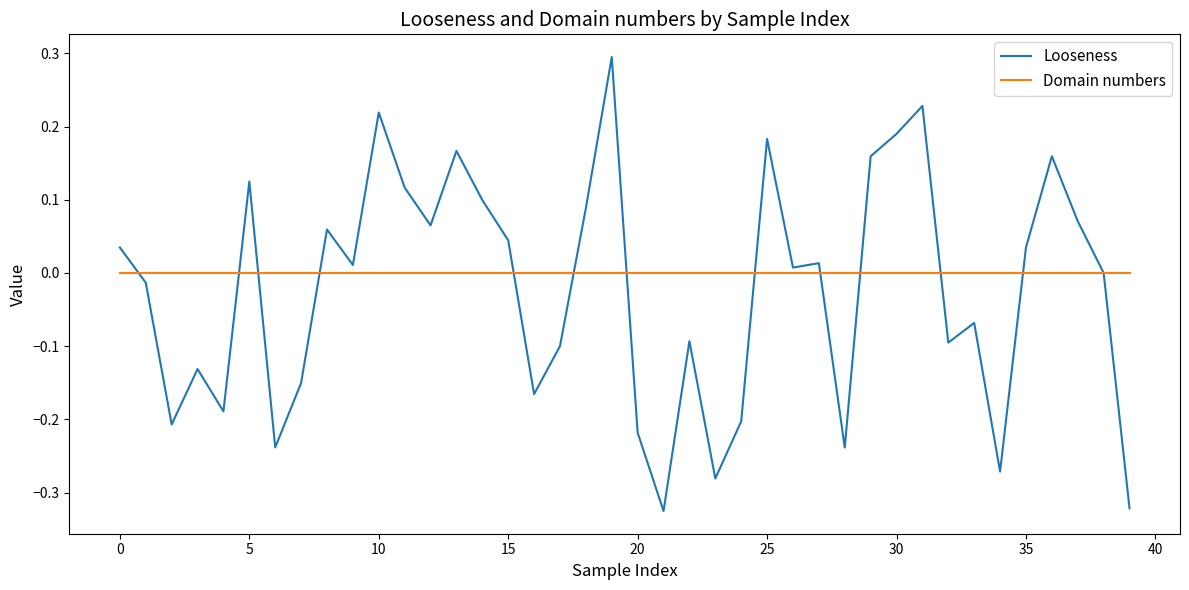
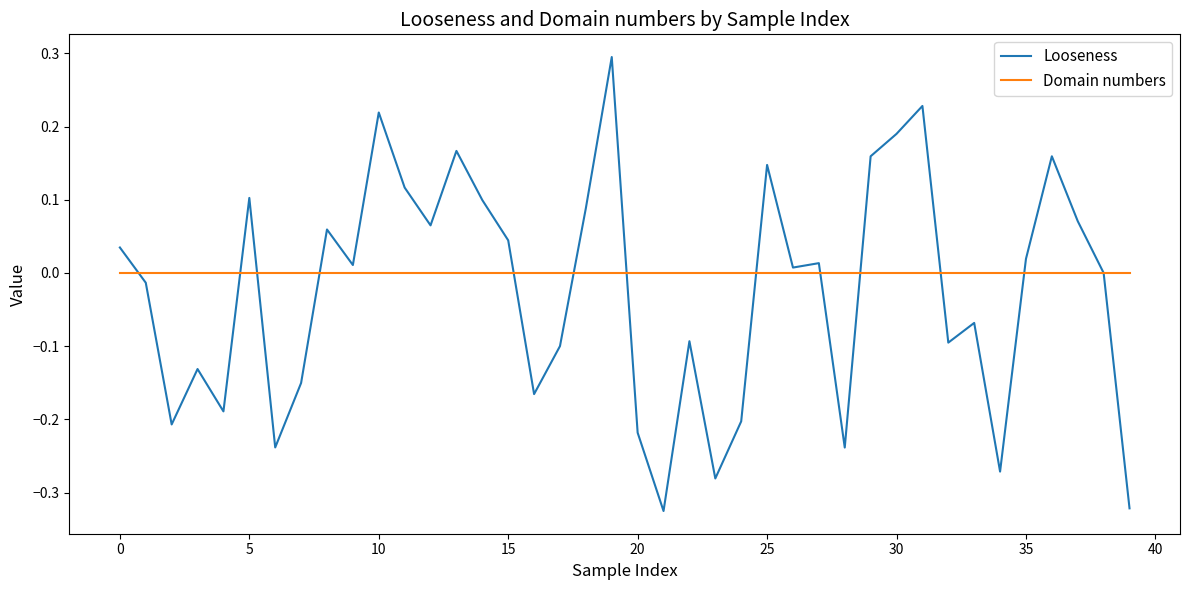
Looseness, 5: 0.12 -> 0.10
Looseness, 25: 0.18 -> 0.15
Looseness, 35: 0.03 -> 0.02
